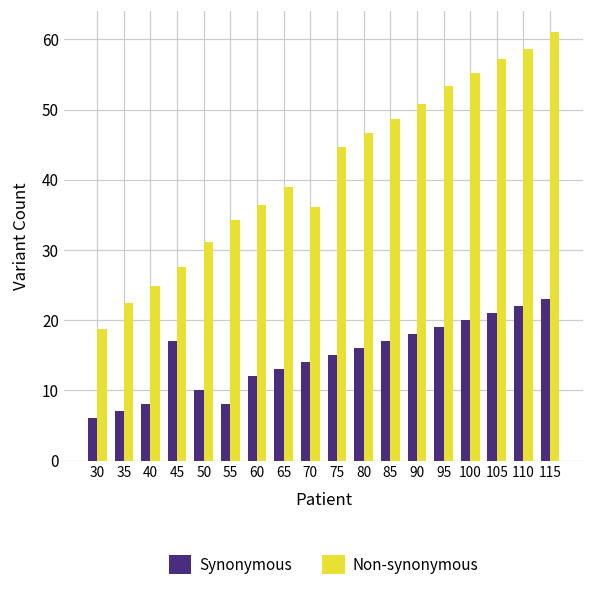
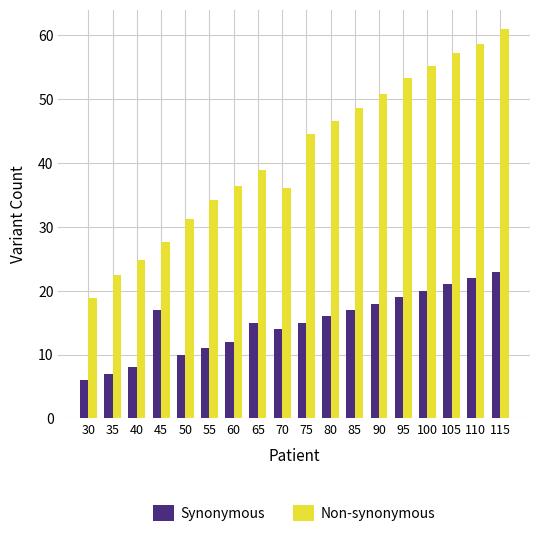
Synonymous, 55: 8 -> 11
Synonymous, 65: 13 -> 15
